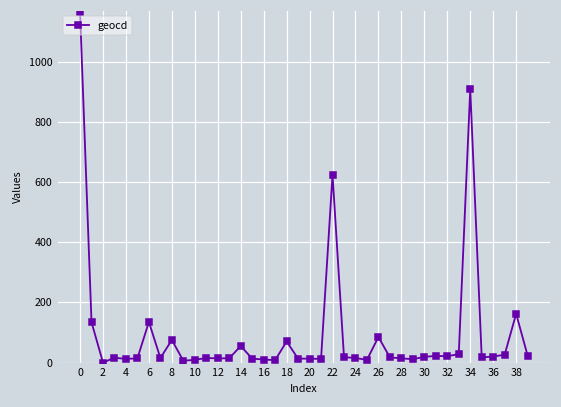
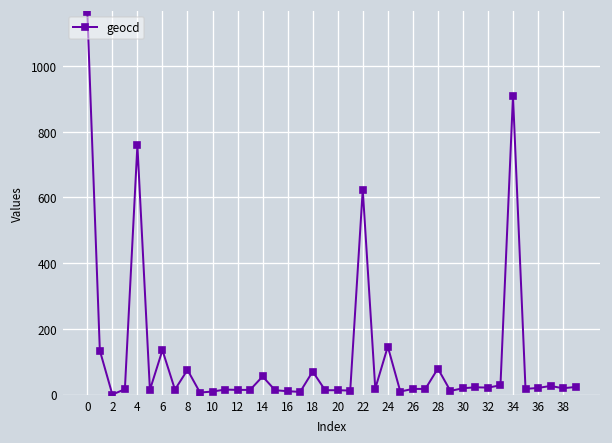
4: 10 -> 760
24: 20 -> 150
26: 90 -> 20
28: 10 -> 80
38: 160 -> 20
